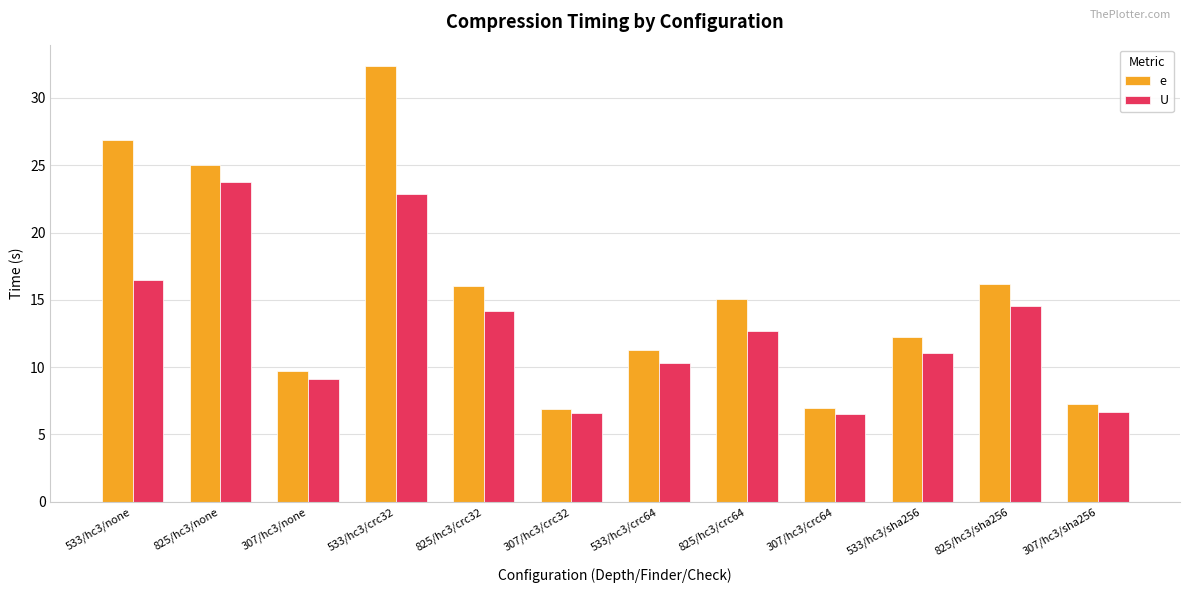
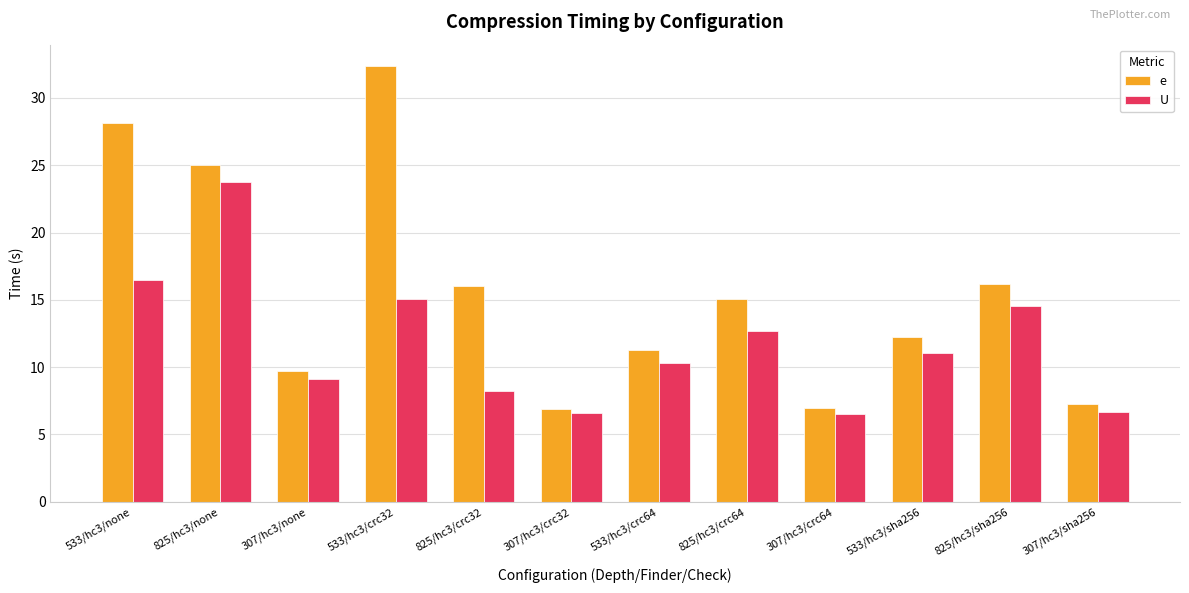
e, 533/hc3/none: 26.9 -> 28.1
U, 533/hc3/crc32: 22.8 -> 15.1
U, 825/hc3/crc32: 14.2 -> 8.2
